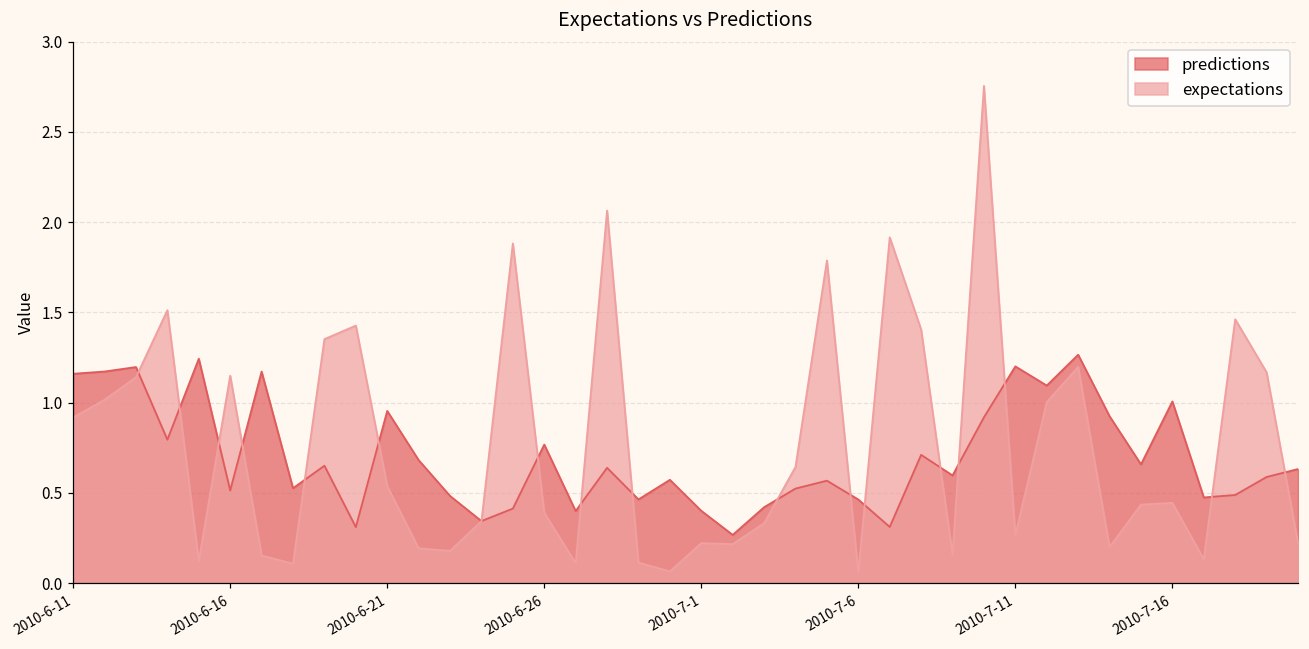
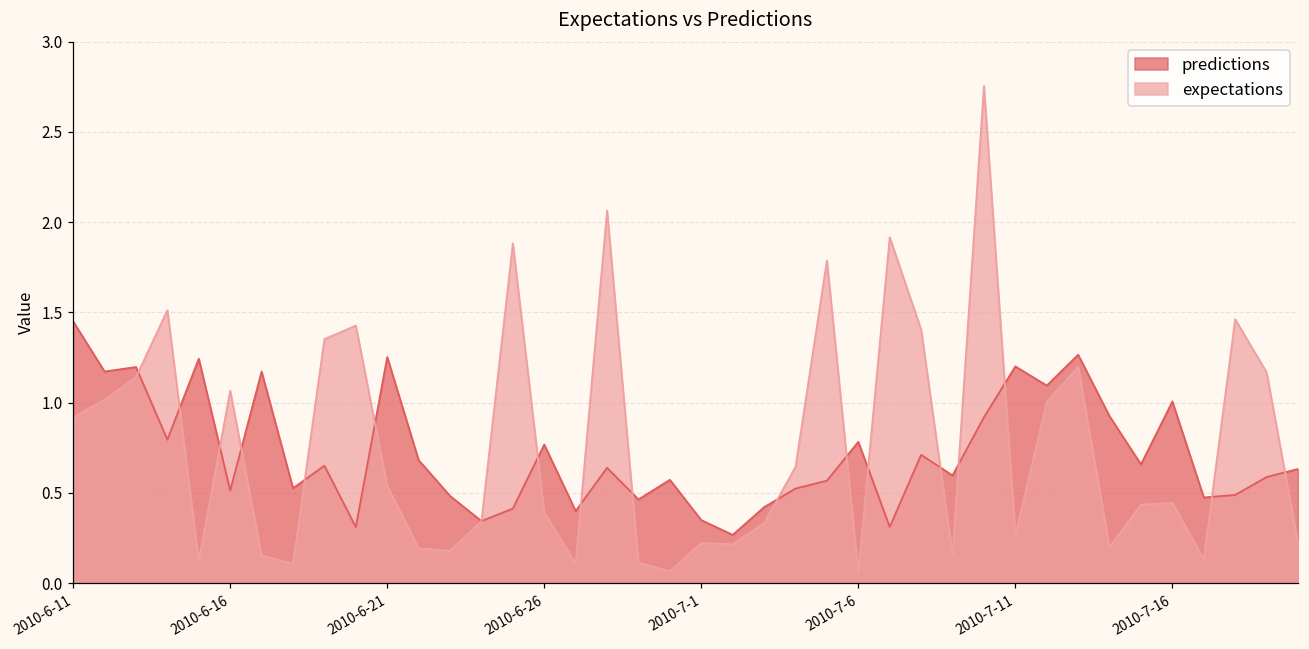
predictions, 2010-6-11: 1.16 -> 1.45
expectations, 2010-6-16: 1.15 -> 1.07
predictions, 2010-6-21: 0.95 -> 1.25
predictions, 2010-7-1: 0.40 -> 0.35
predictions, 2010-7-6: 0.46 -> 0.78
